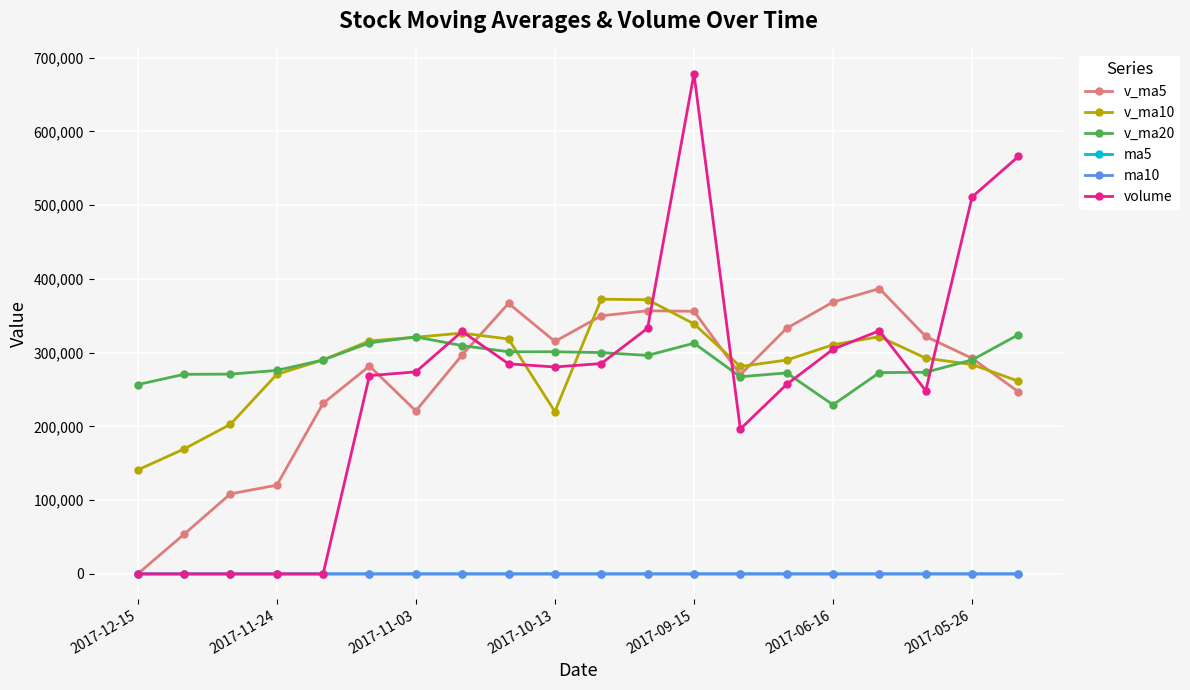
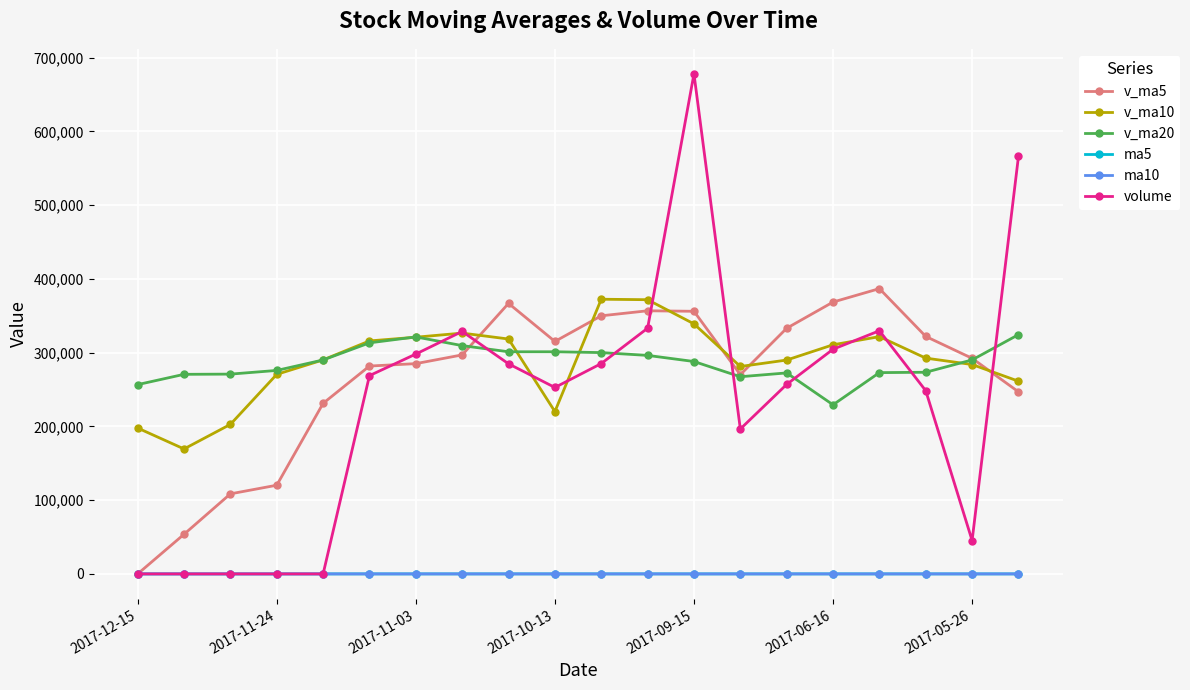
v_ma10, 2017-12-15: 140,000 -> 200,000
v_ma5, 2017-11-03: 220,000 -> 290,000
volume, 2017-11-03: 270,000 -> 300,000
volume, 2017-10-13: 280,000 -> 250,000
v_ma20, 2017-09-15: 310,000 -> 290,000
volume, 2017-05-26: 510,000 -> 50,000
